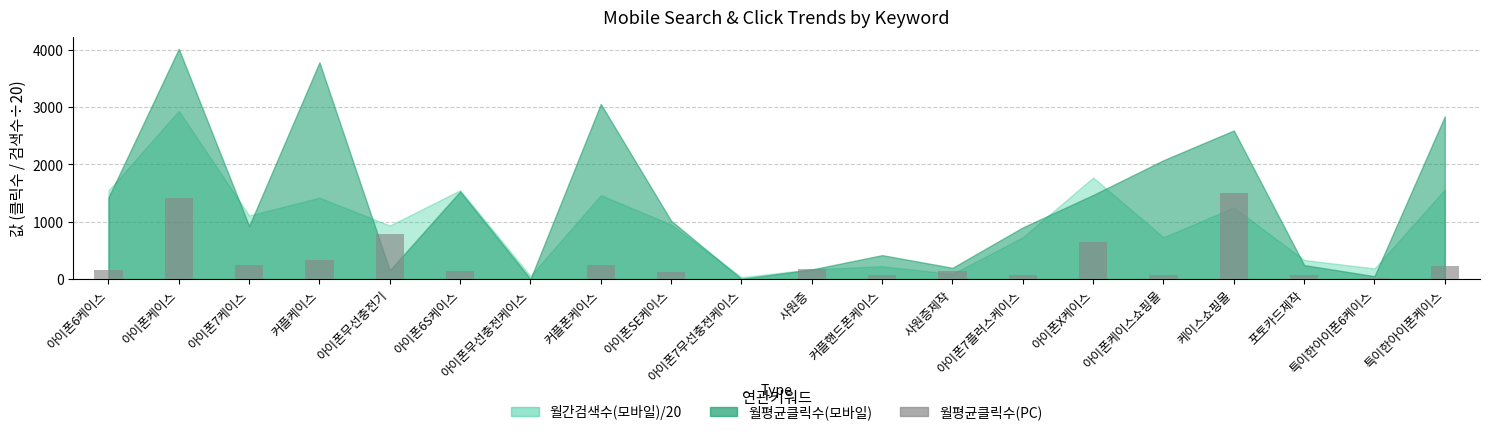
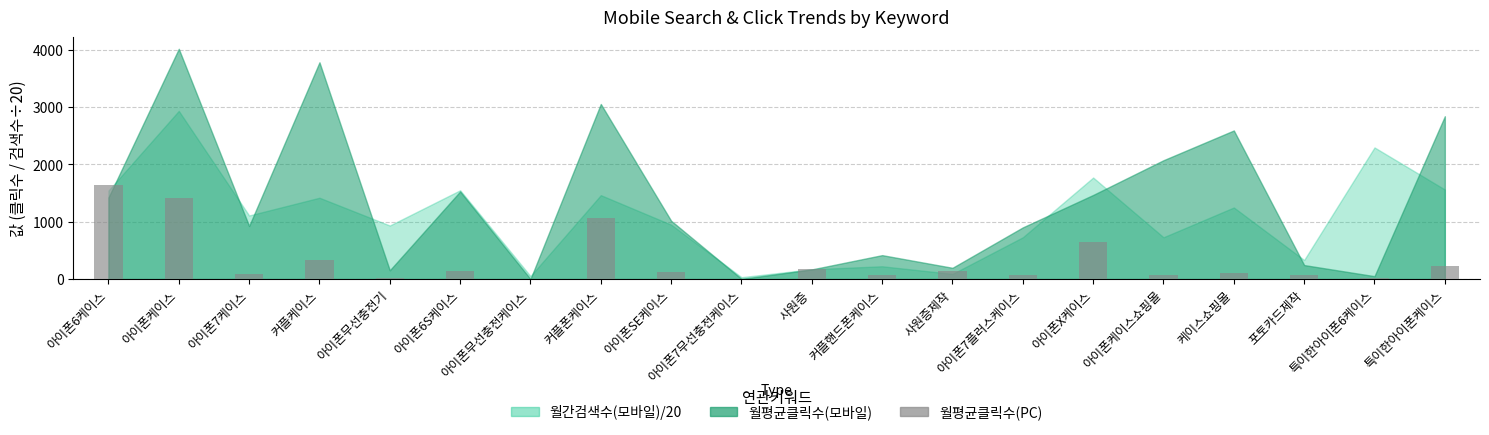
월평균클릭수(PC), 아이폰6케이스: 200 -> 1700
월평균클릭수(PC), 아이폰7케이스: 300 -> 100
월평균클릭수(PC), 아이폰무선충전기: 800 -> 0
월평균클릭수(PC), 커플폰케이스: 200 -> 1100
월평균클릭수(PC), 케이스쇼핑몰: 1500 -> 100
월간검색수(모바일)/20, 특이한아이폰6케이스: 200 -> 2300
